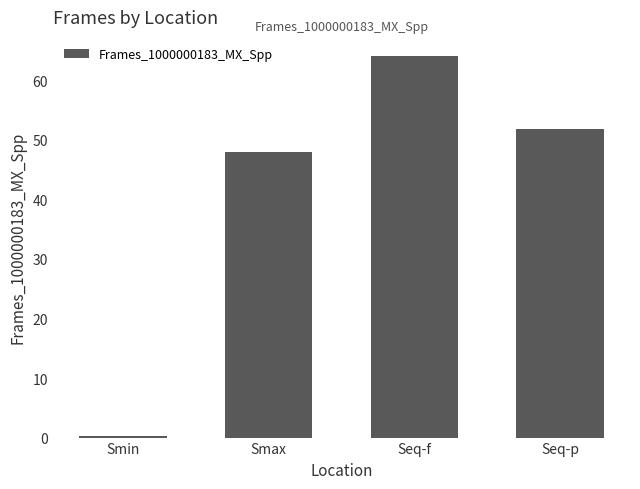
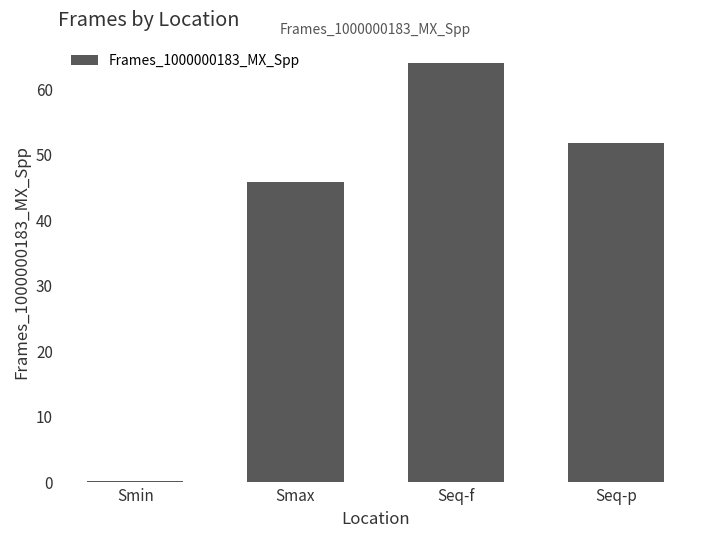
Smax: 48 -> 46
